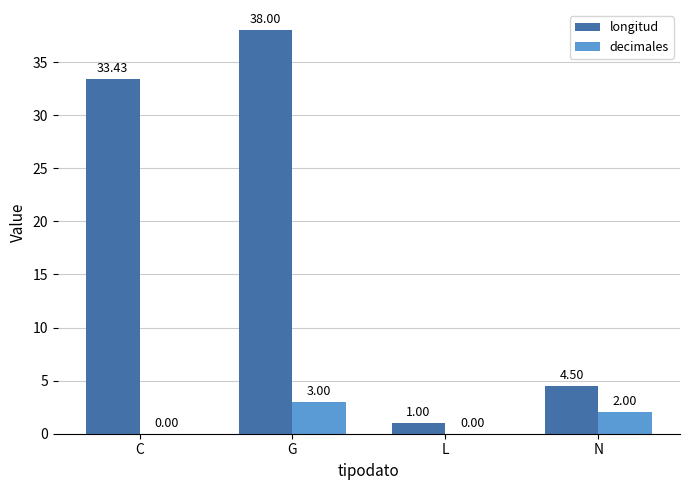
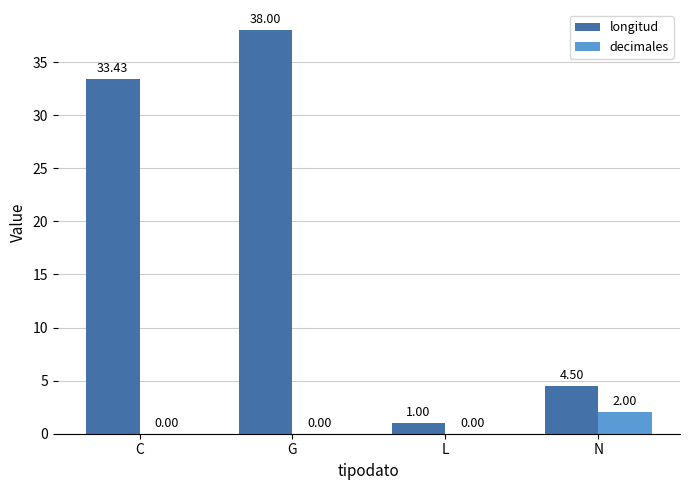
decimales, G: 3.00 -> 0.00
